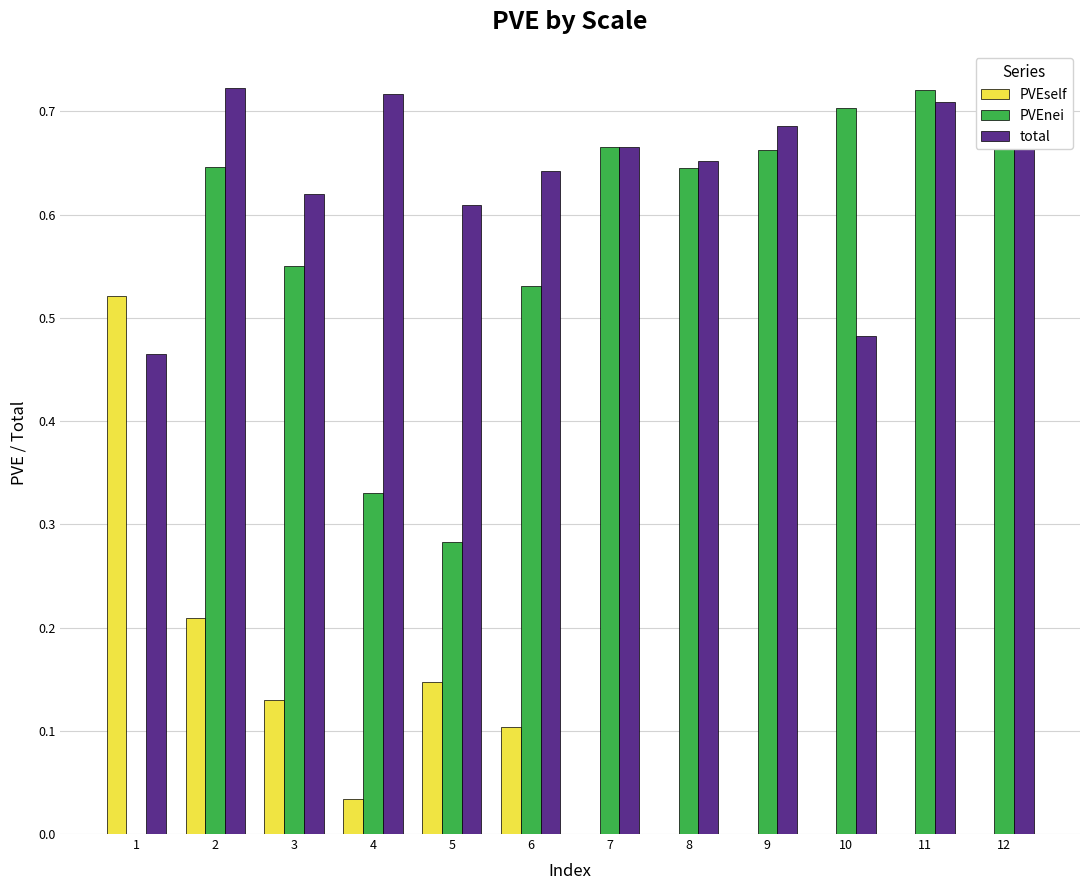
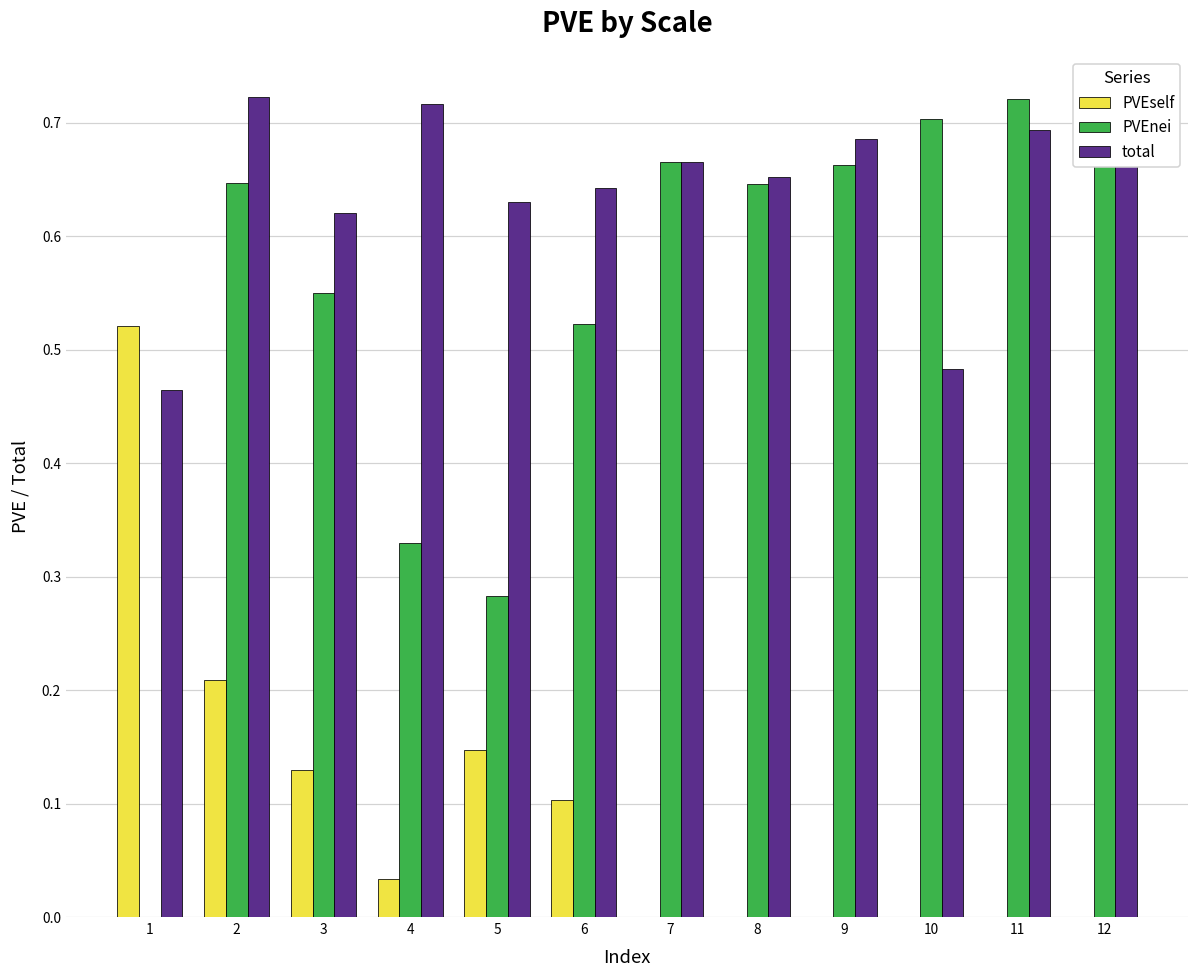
total, 5: 0.609 -> 0.630
PVEnei, 6: 0.530 -> 0.522
total, 11: 0.709 -> 0.693
